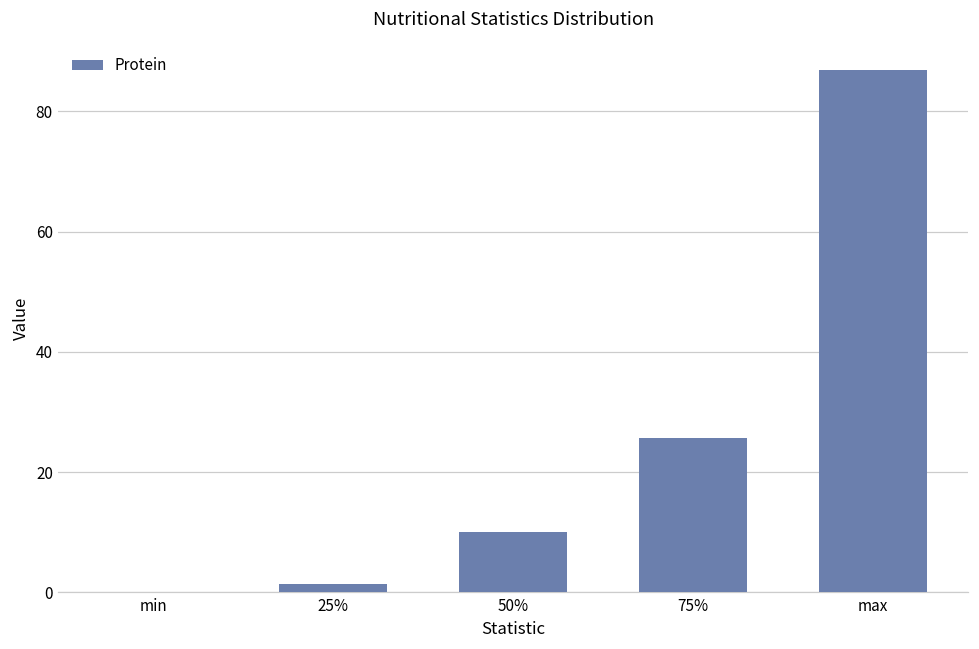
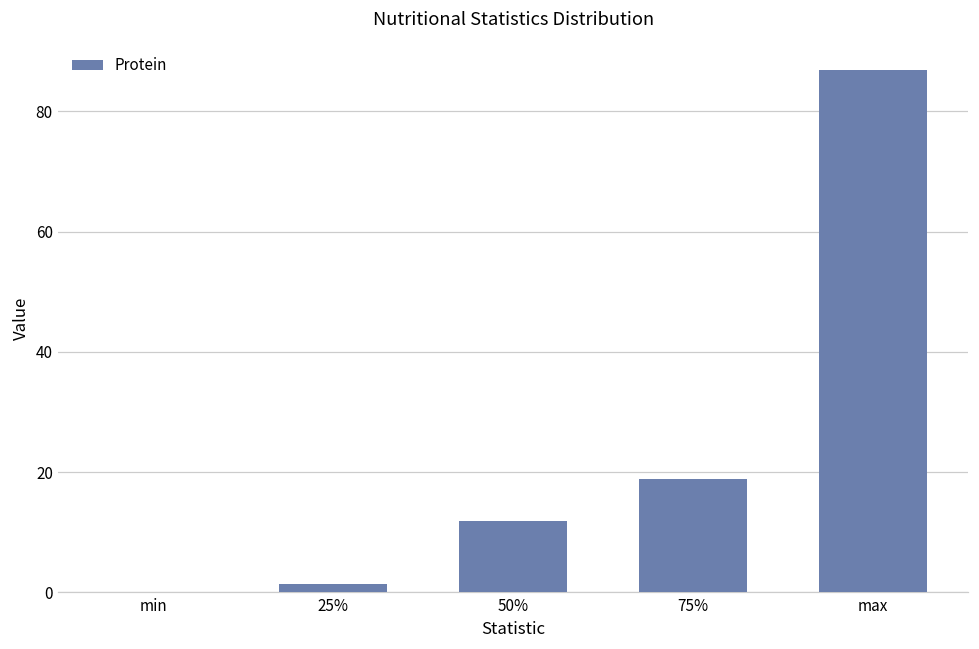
50%: 10 -> 12
75%: 26 -> 19
